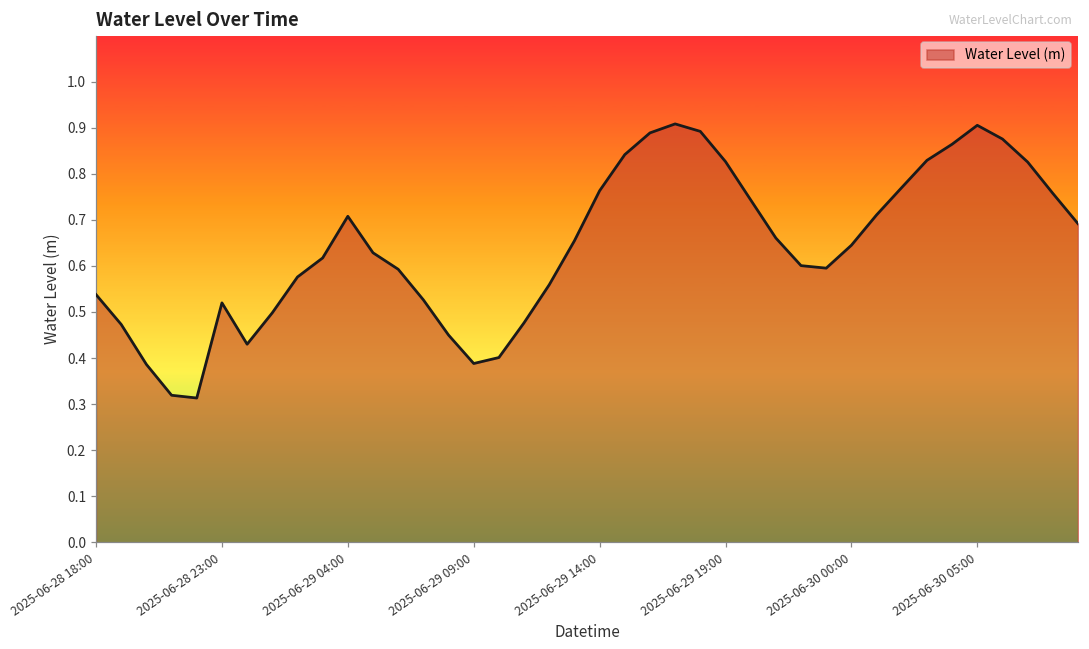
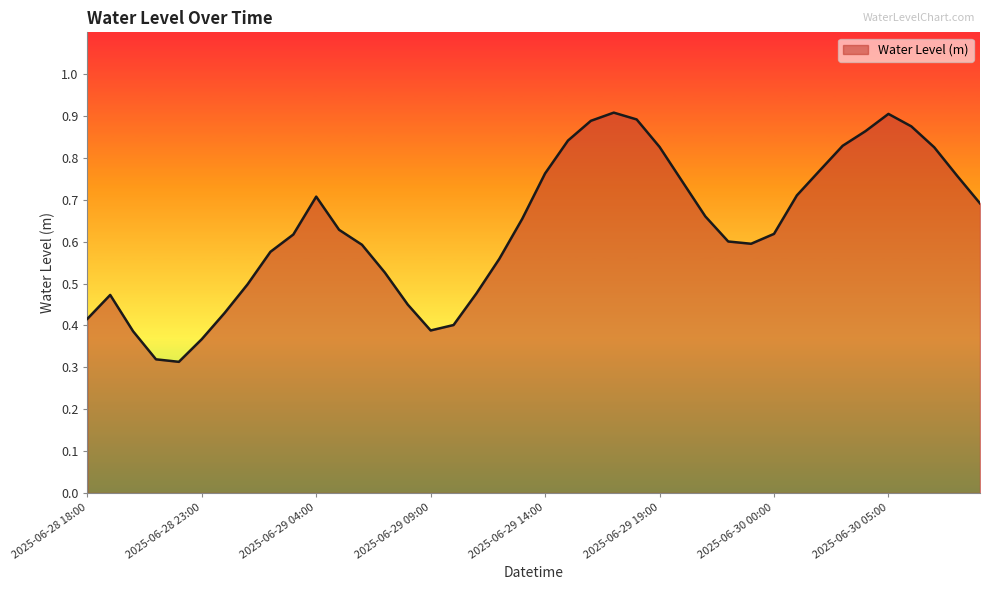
2025-06-28 18:00: 0.54 -> 0.42
2025-06-28 23:00: 0.52 -> 0.37
2025-06-30 00:00: 0.64 -> 0.62
